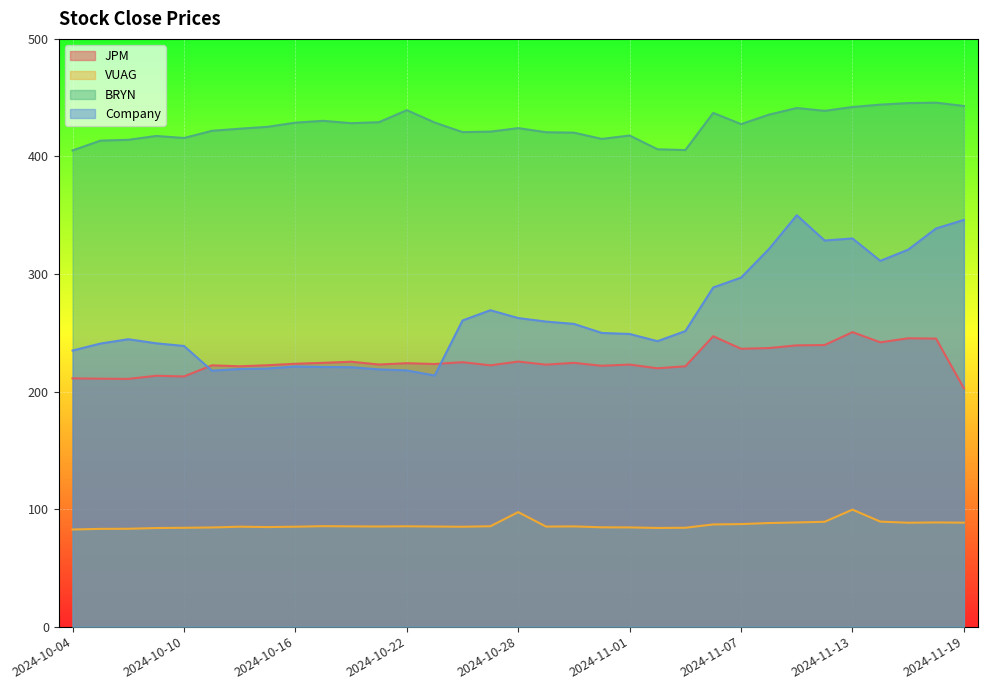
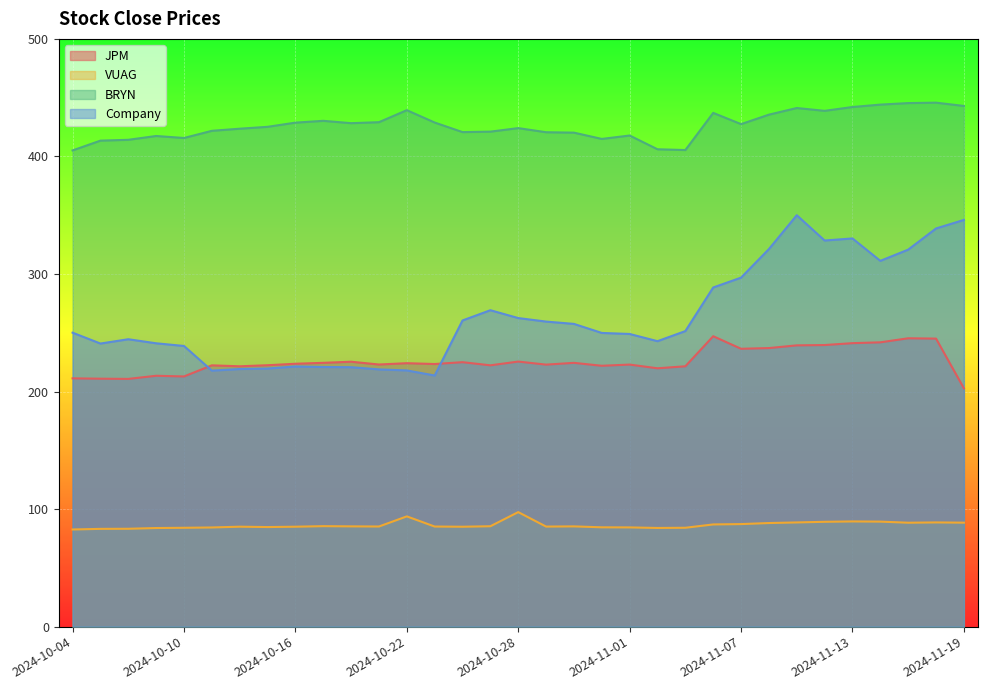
Company, 2024-10-04: 235 -> 250
VUAG, 2024-10-22: 85 -> 94
JPM, 2024-11-13: 251 -> 241
VUAG, 2024-11-13: 100 -> 90
